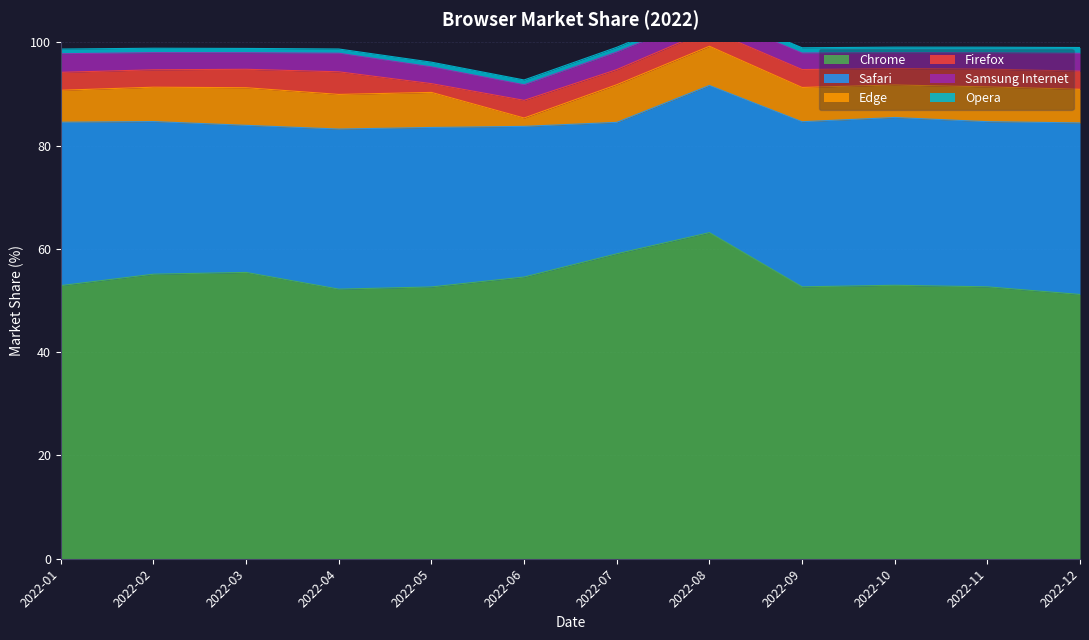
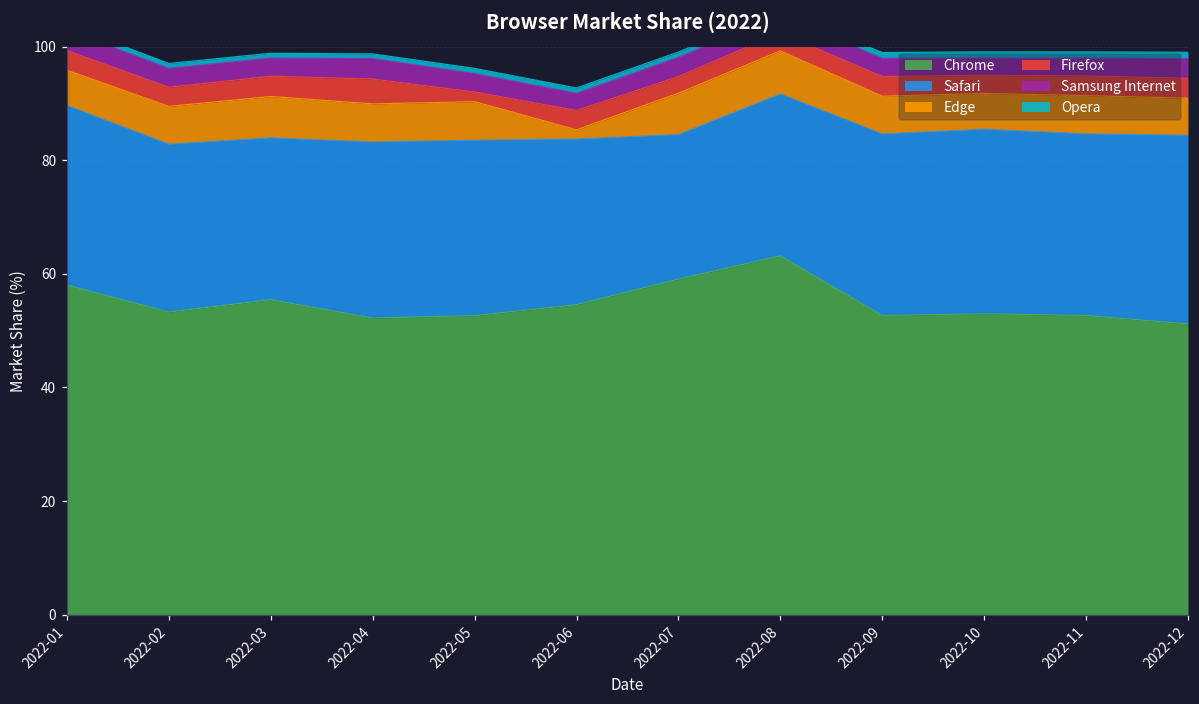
Chrome, 2022-01: 53 -> 58
Chrome, 2022-02: 55 -> 53
